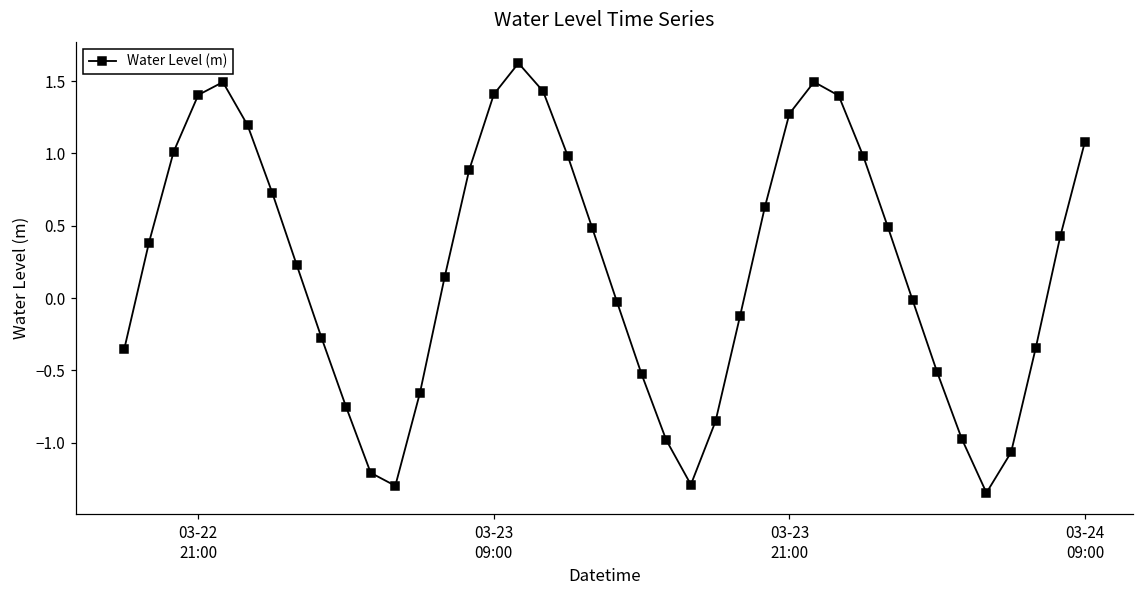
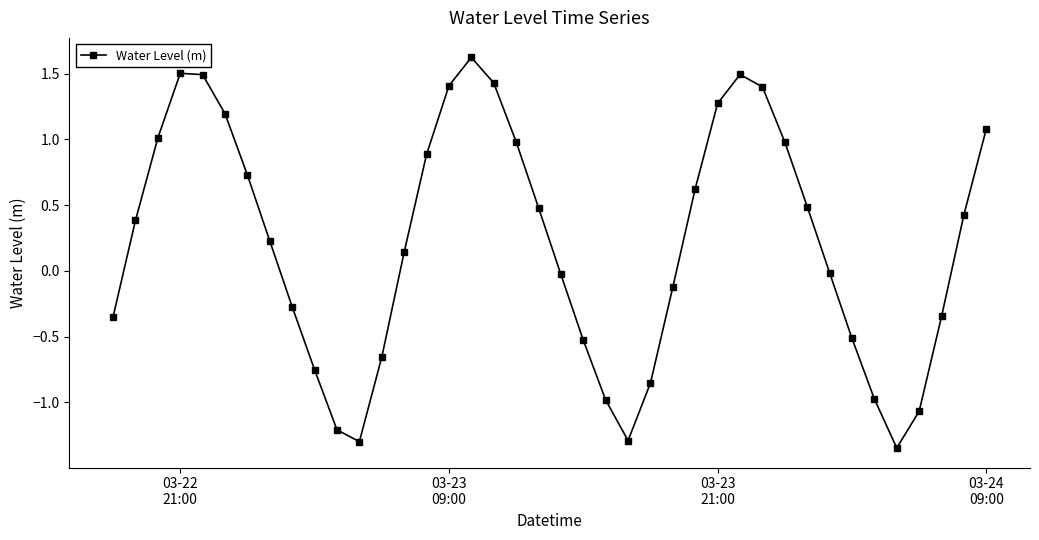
03-22 21:00: 1.40 -> 1.50
